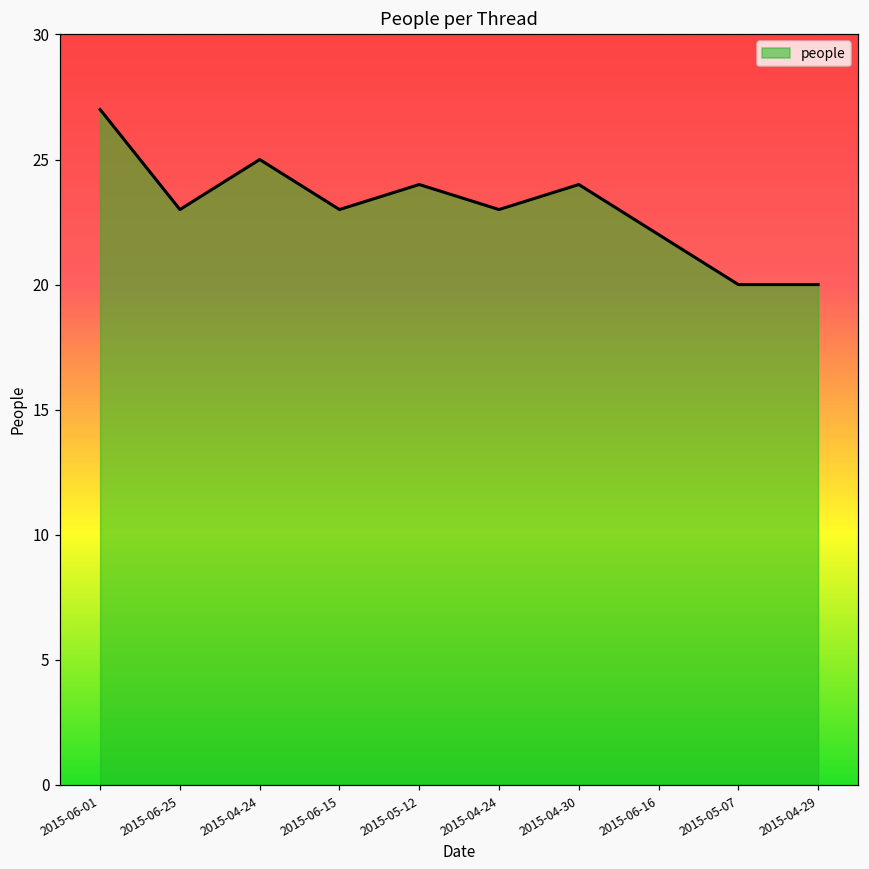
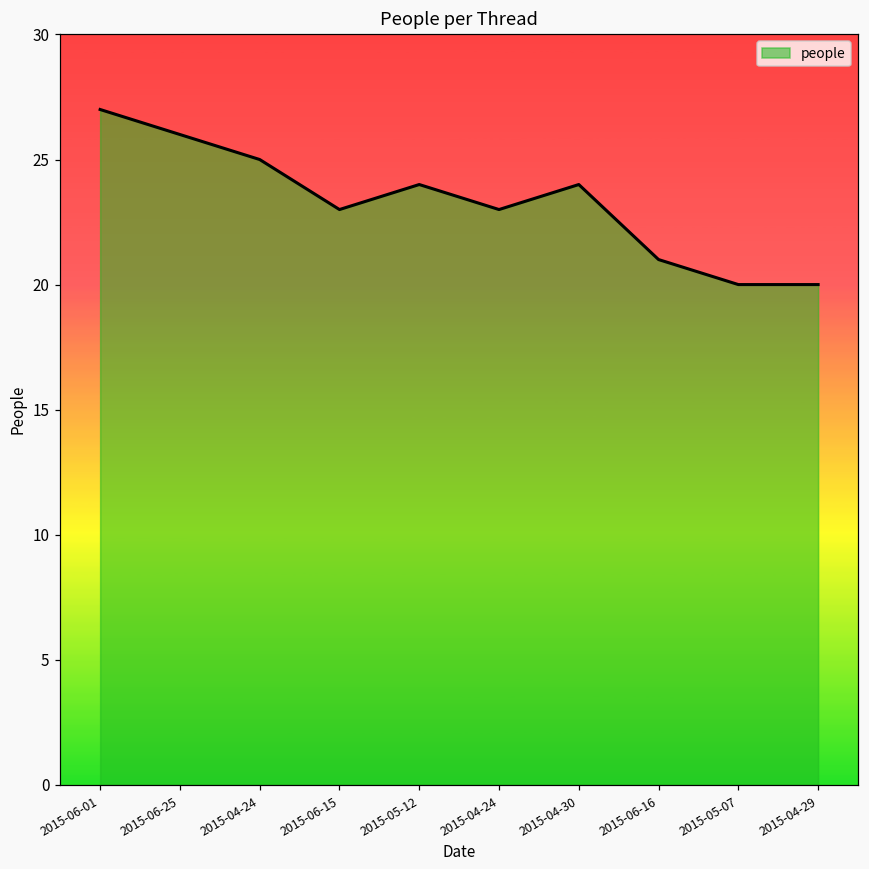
2015-06-25: 23 -> 26
2015-06-16: 22 -> 21
